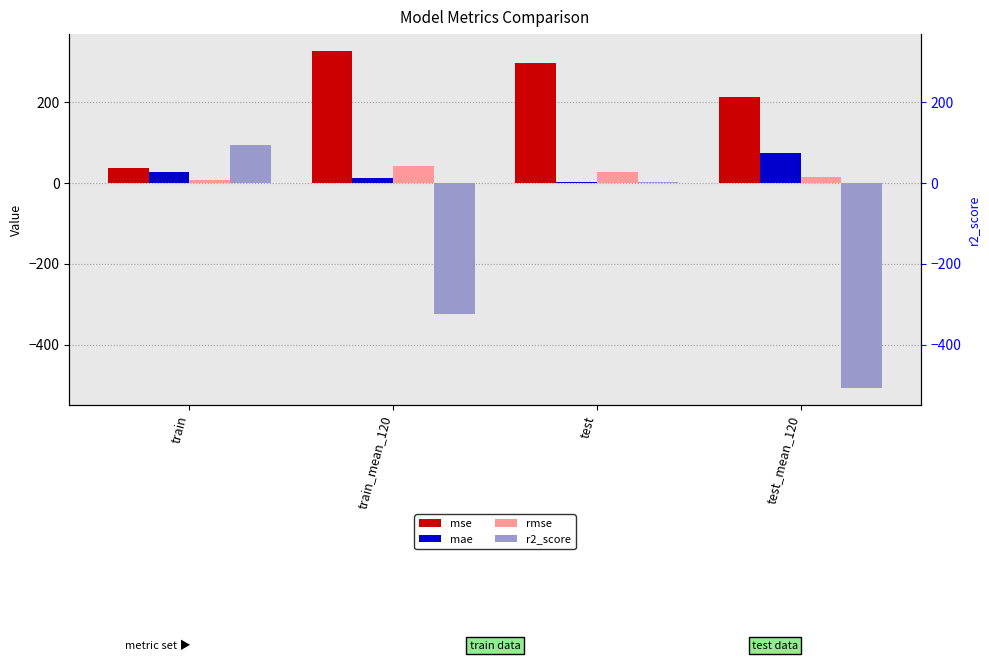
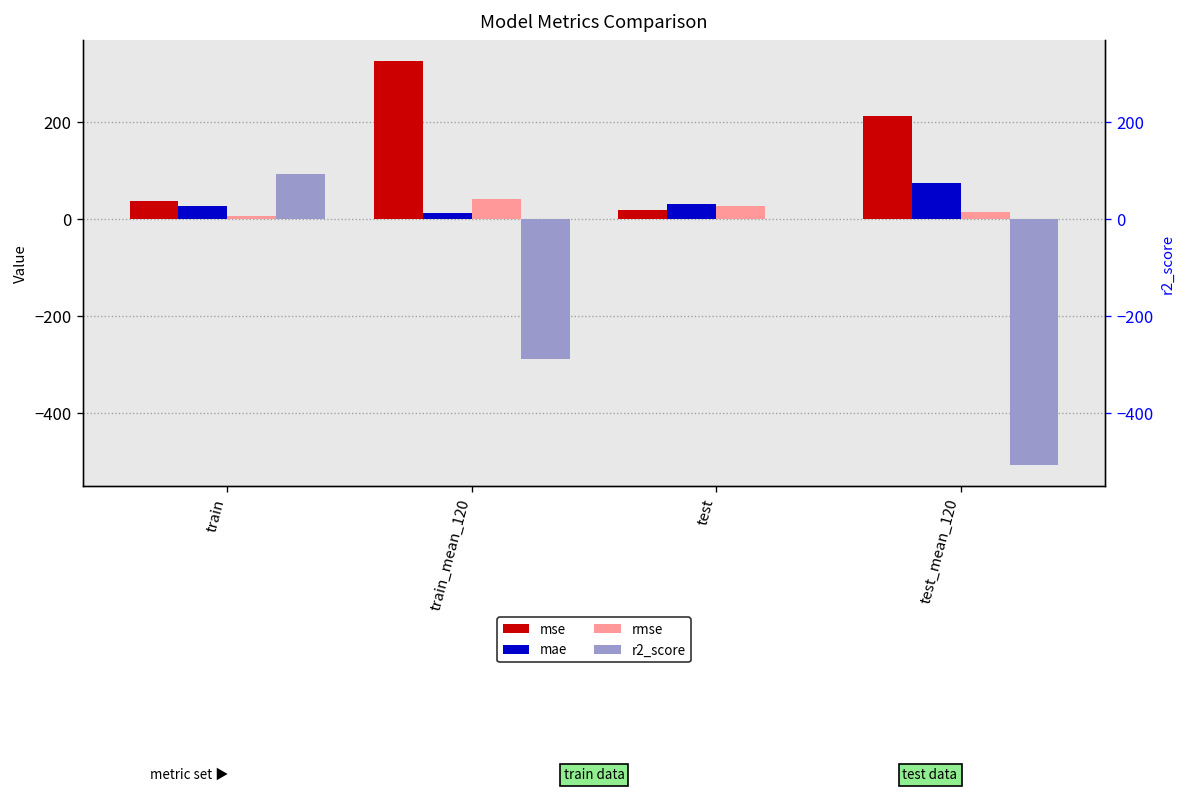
r2_score, train_mean_120: -330 -> -290
mse, test: 300 -> 20
mae, test: 0 -> 30
